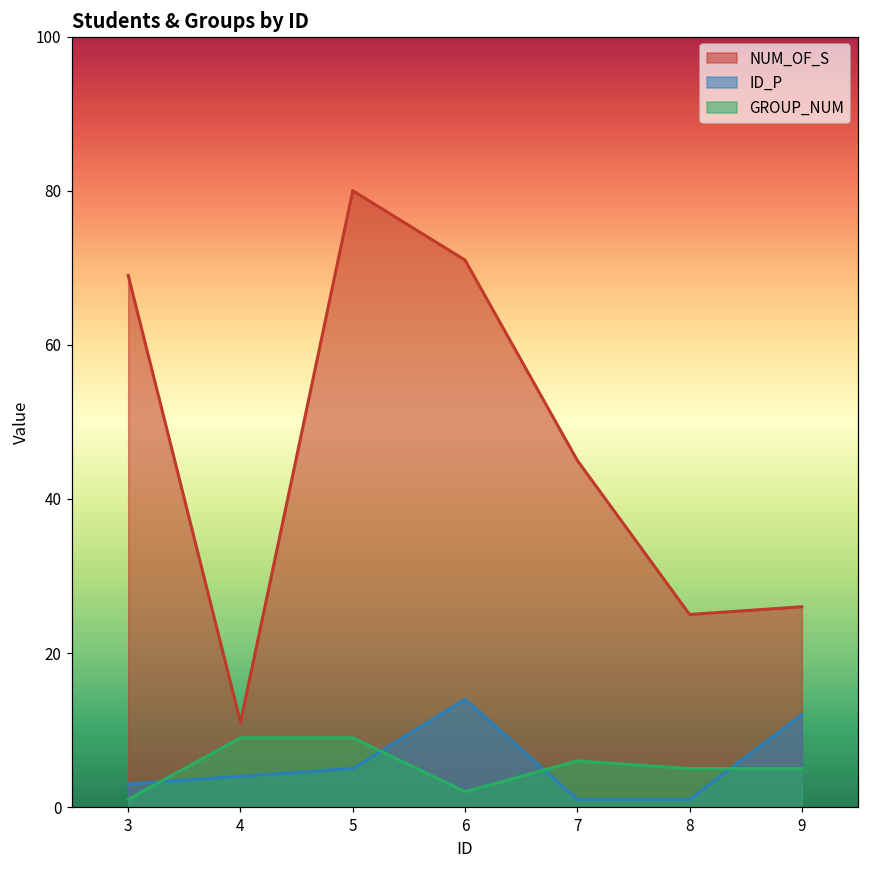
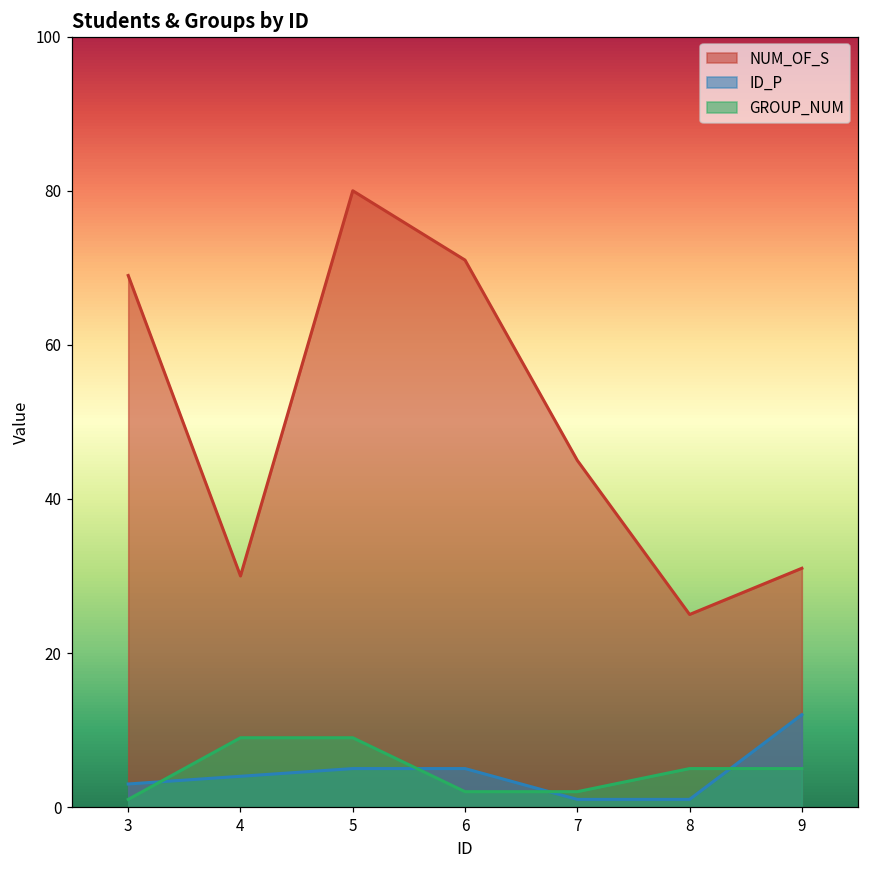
NUM_OF_S, 4: 11 -> 30
ID_P, 6: 14 -> 5
GROUP_NUM, 7: 6 -> 2
NUM_OF_S, 9: 26 -> 31
